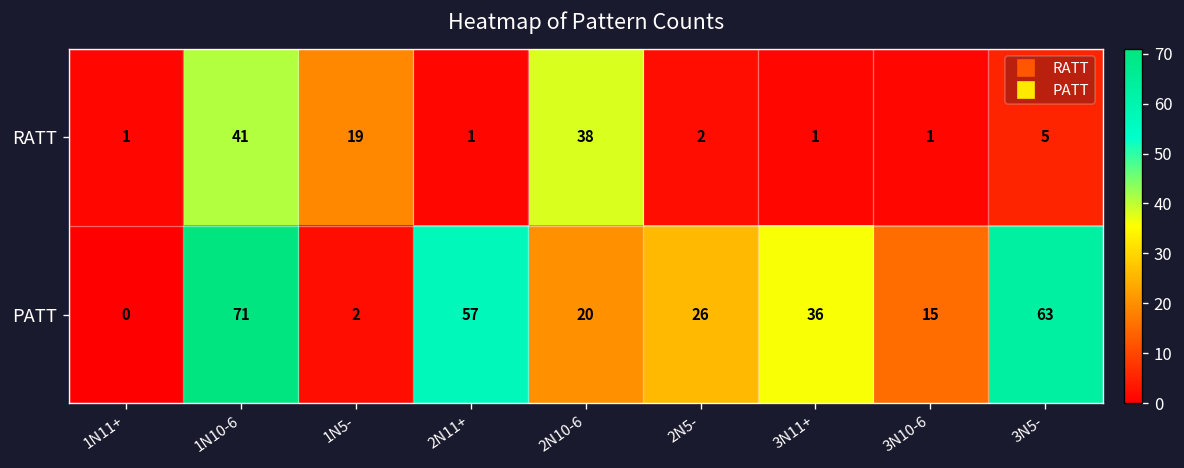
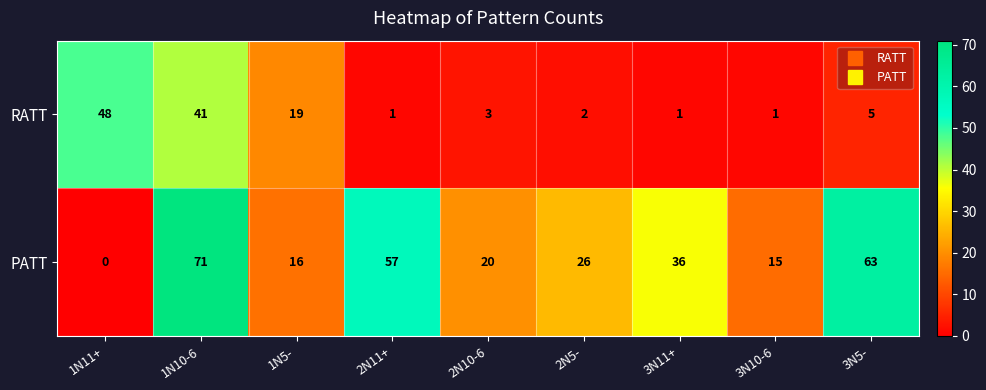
RATT, 1N11+: 1 -> 48
RATT, 2N10-6: 38 -> 3
PATT, 1N5-: 2 -> 16
